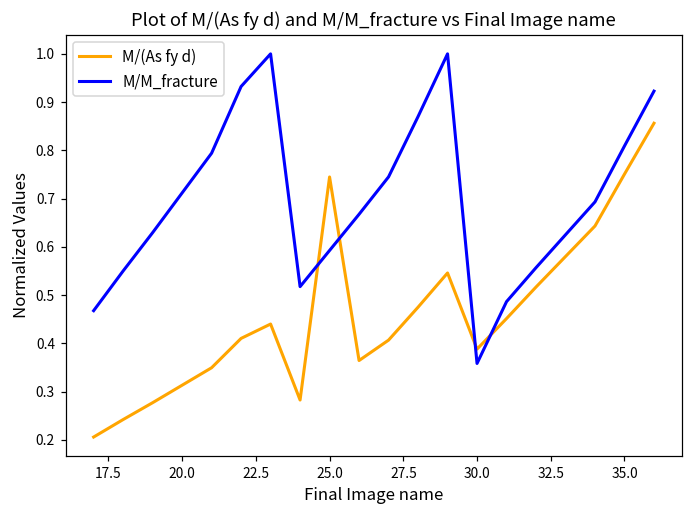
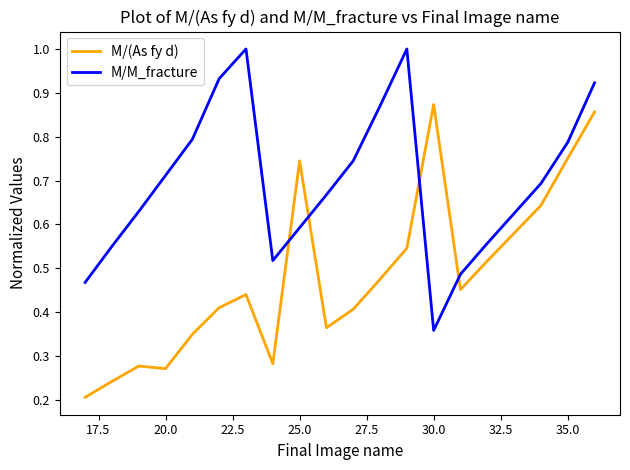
M/(As fy d), 20.0: 0.31 -> 0.27
M/(As fy d), 30.0: 0.39 -> 0.87
M/M_fracture, 35.0: 0.81 -> 0.79
